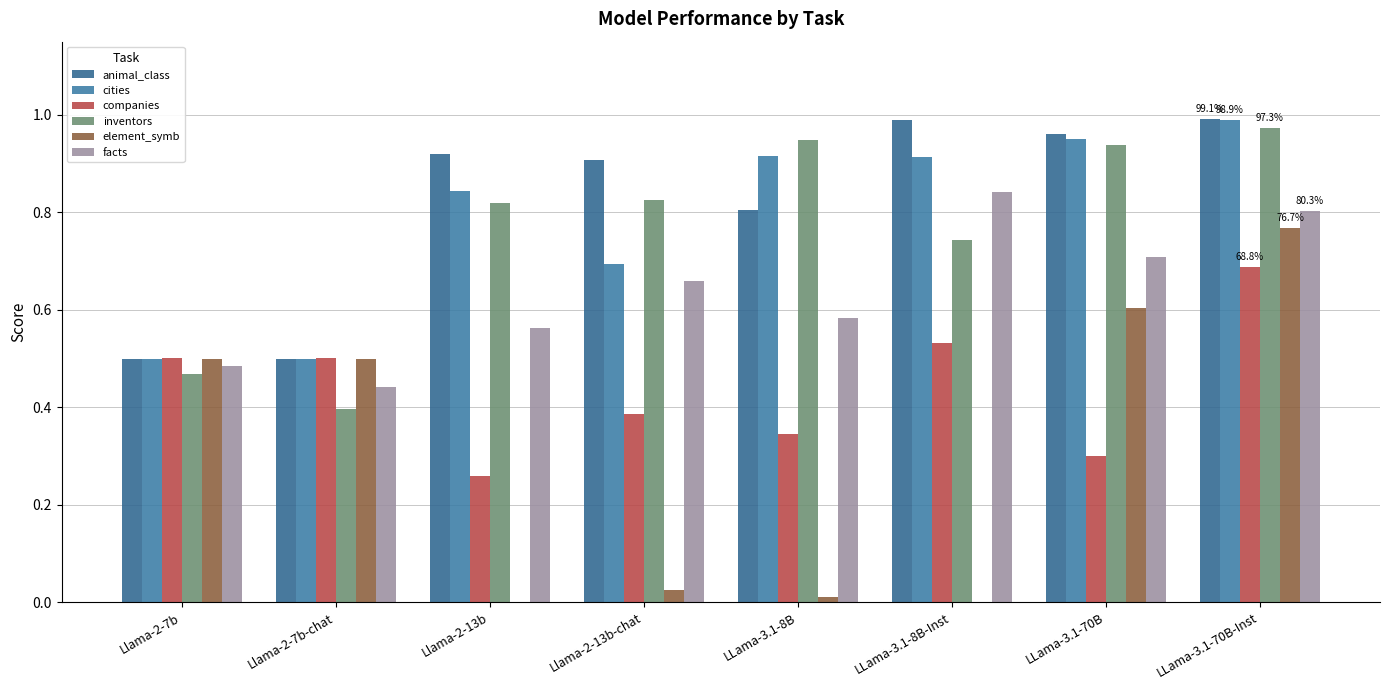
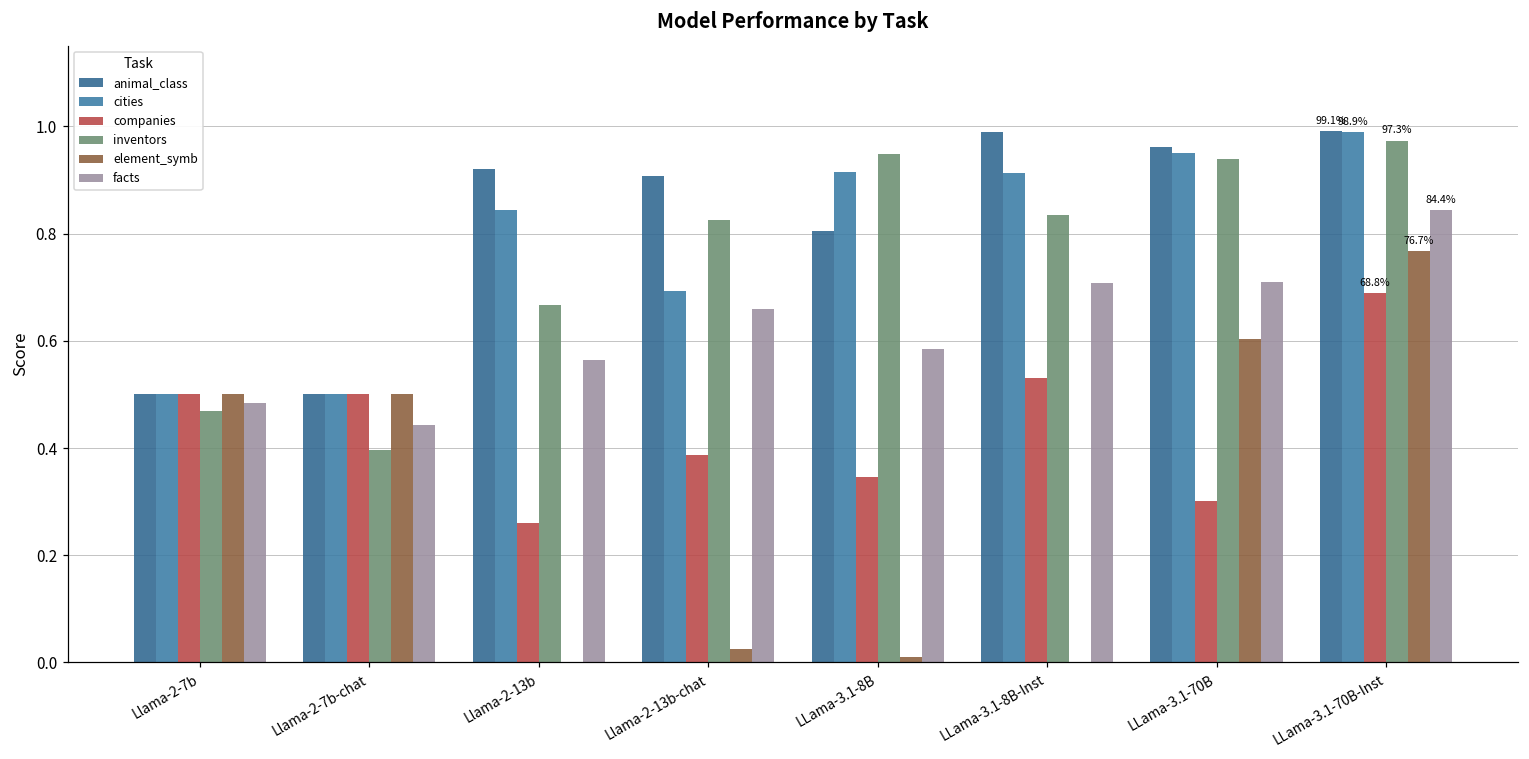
inventors, Llama-2-13b: 0.82 -> 0.67
inventors, LLama-3.1-8B-Inst: 0.74 -> 0.83
facts, LLama-3.1-8B-Inst: 0.84 -> 0.71
facts, LLama-3.1-70B-Inst: 80.3% -> 84.4%
